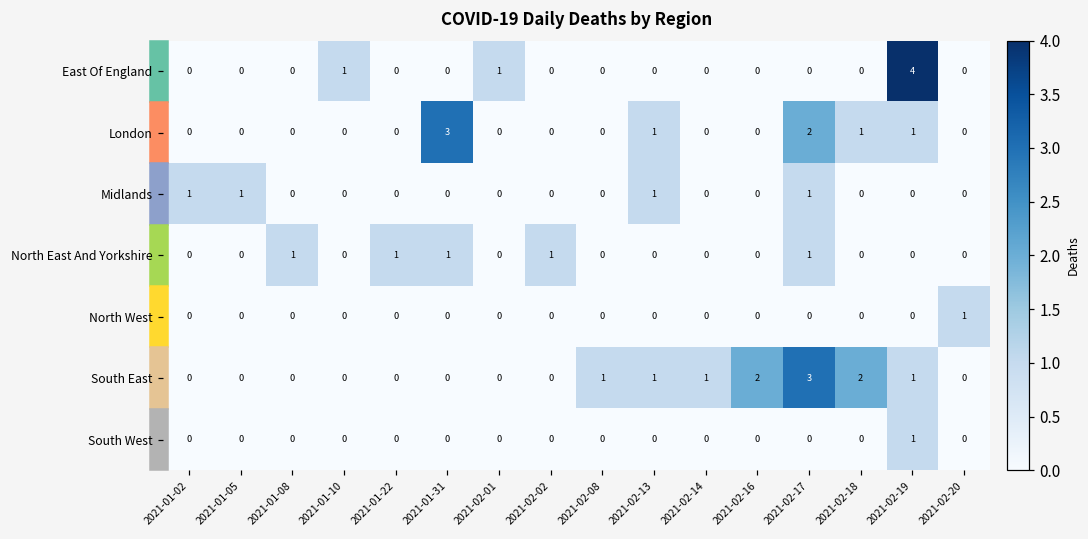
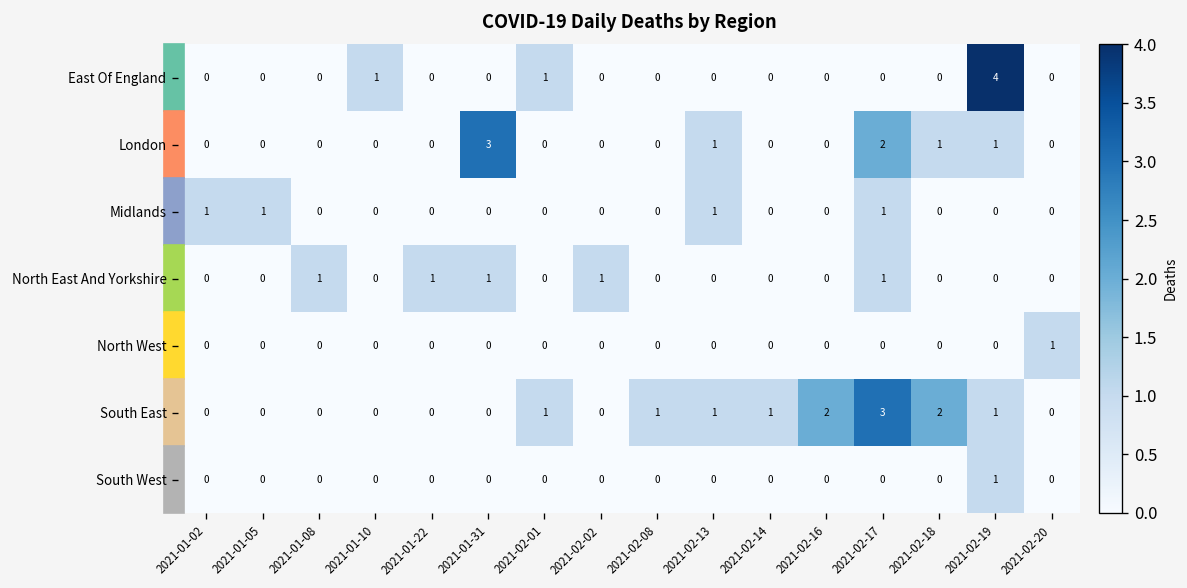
South East, 2021-02-01: 0 -> 1
